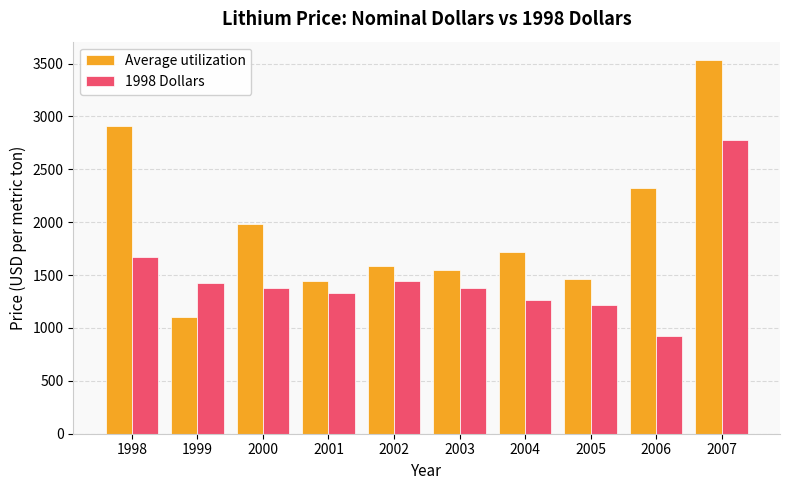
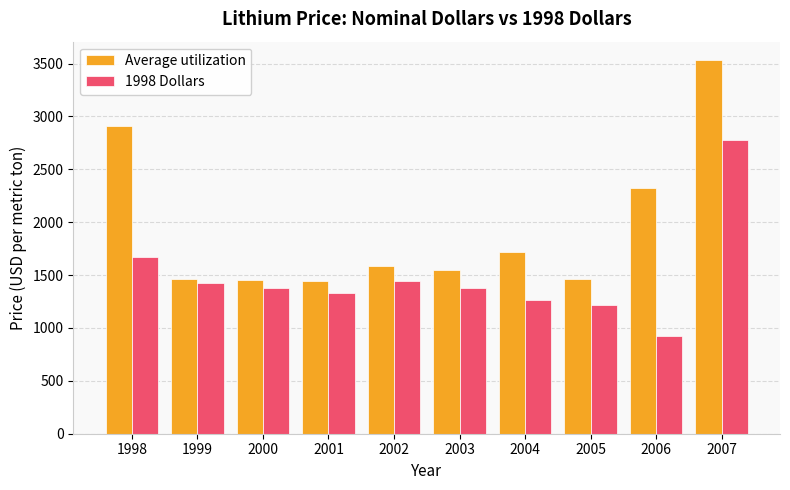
Average utilization, 1999: 1110 -> 1460
Average utilization, 2000: 1990 -> 1450
